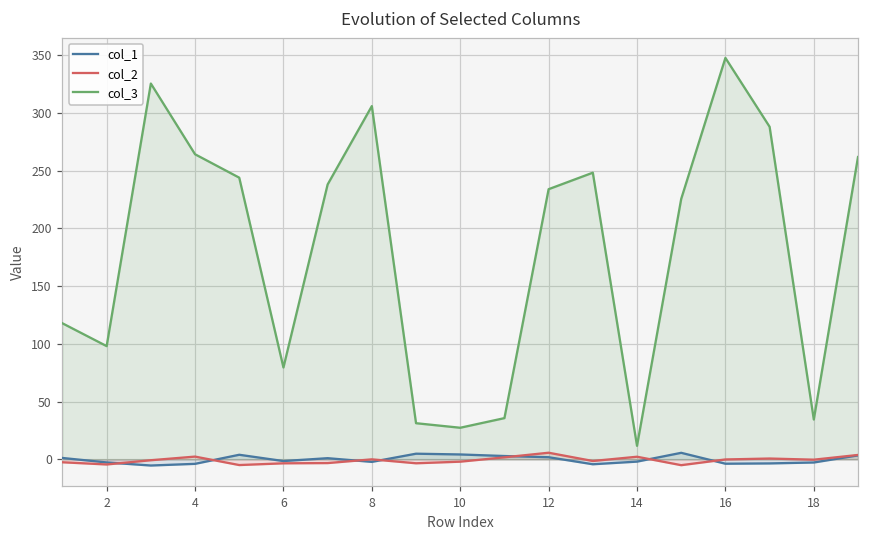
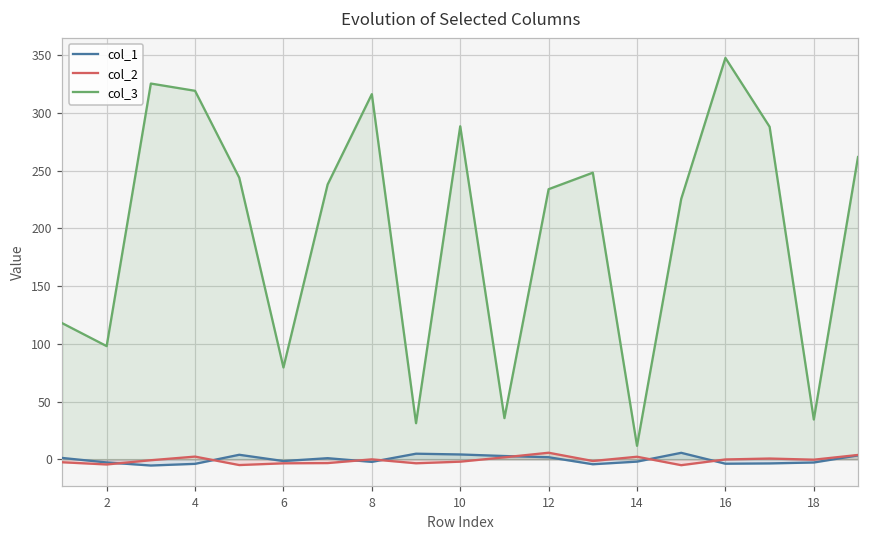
col_3, 4: 264 -> 319
col_3, 8: 306 -> 316
col_3, 10: 27 -> 288
